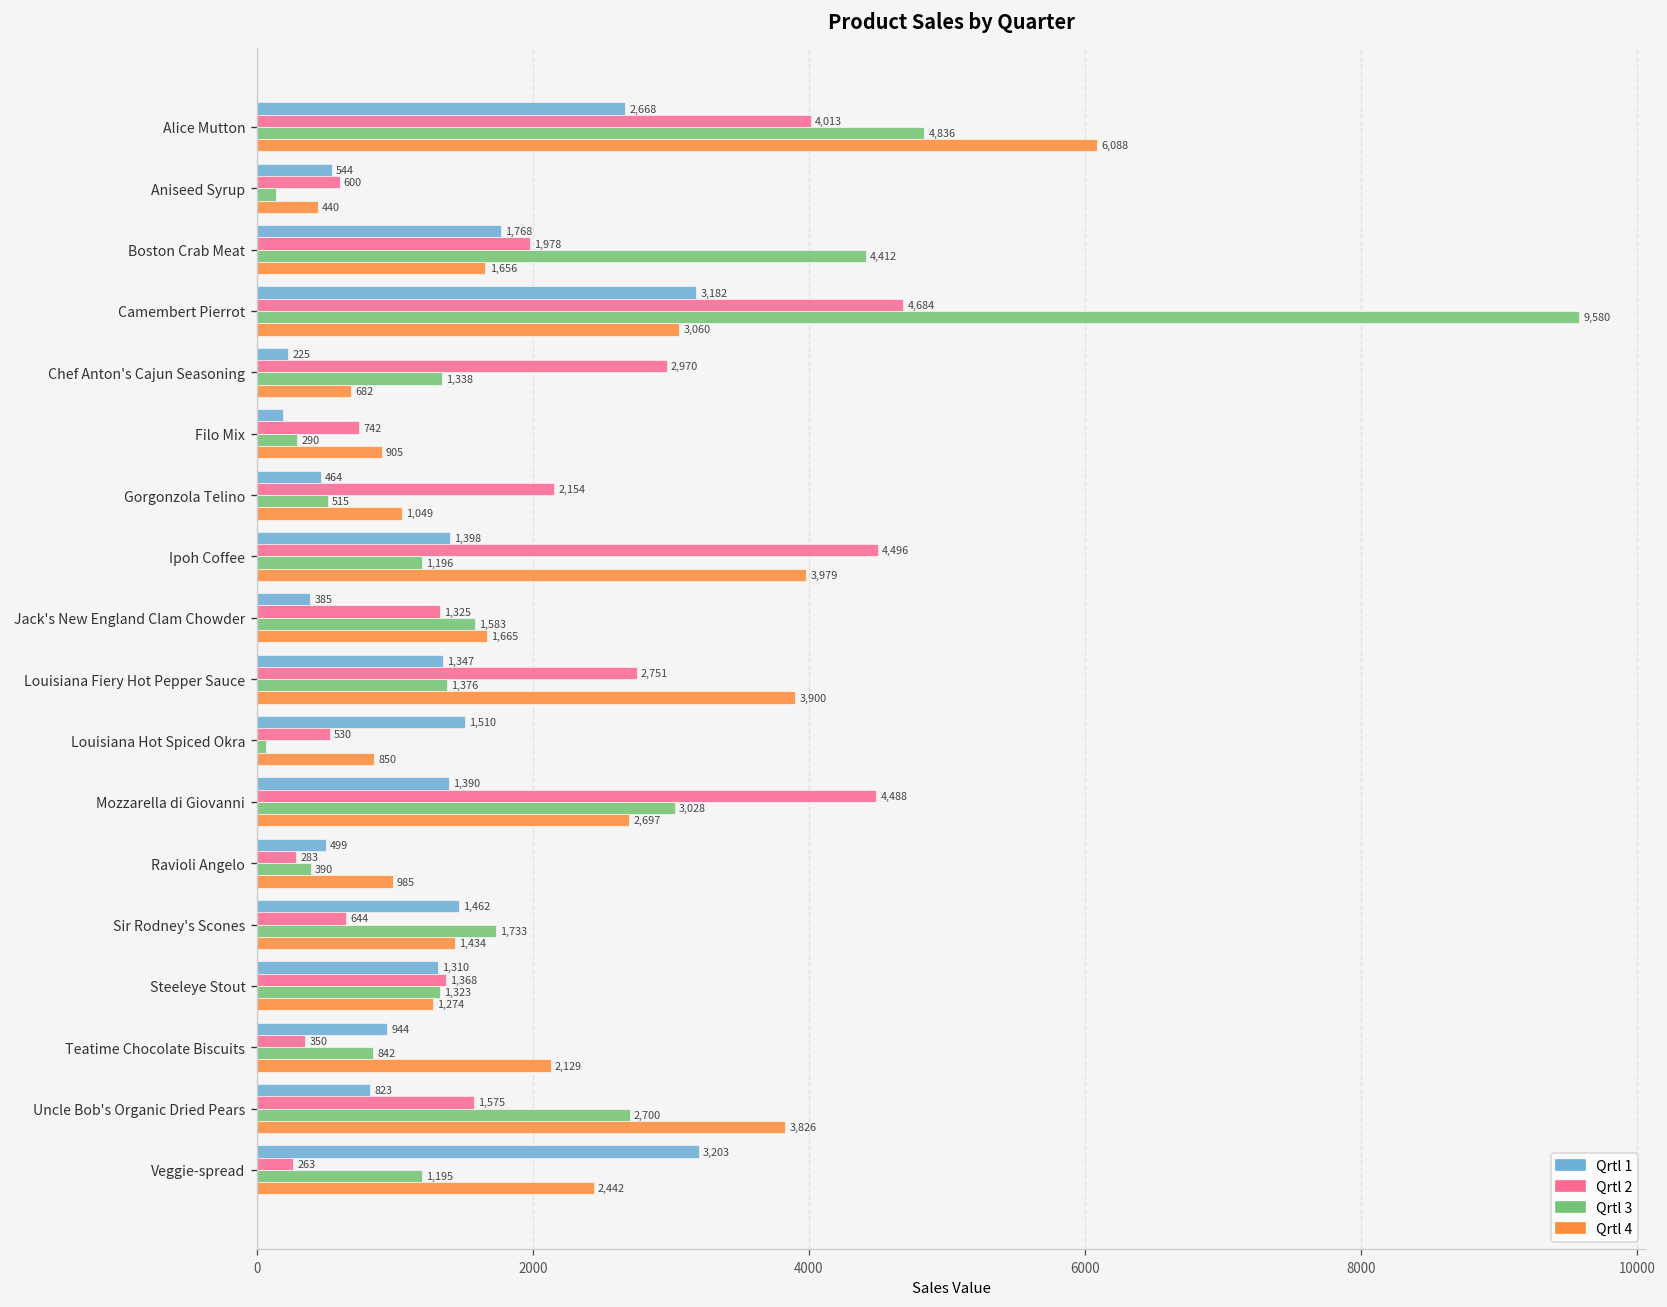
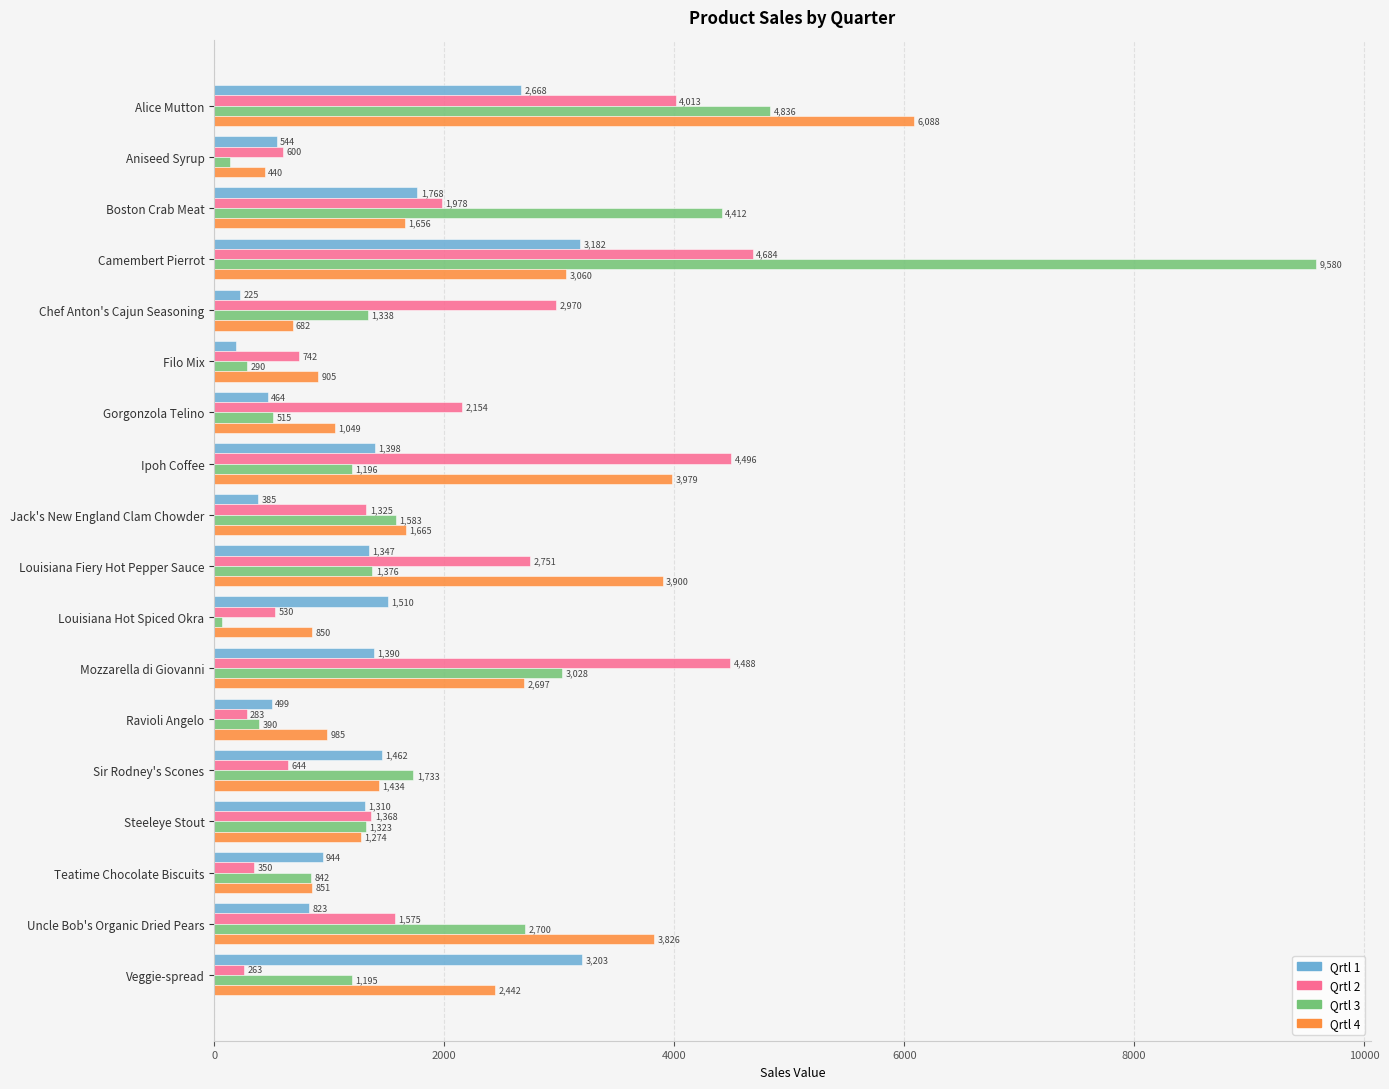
Qrtl 4, Teatime Chocolate Biscuits: 2,129 -> 851
